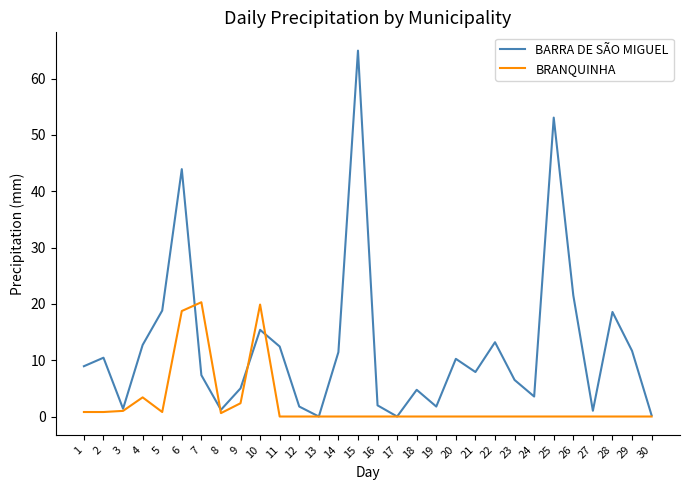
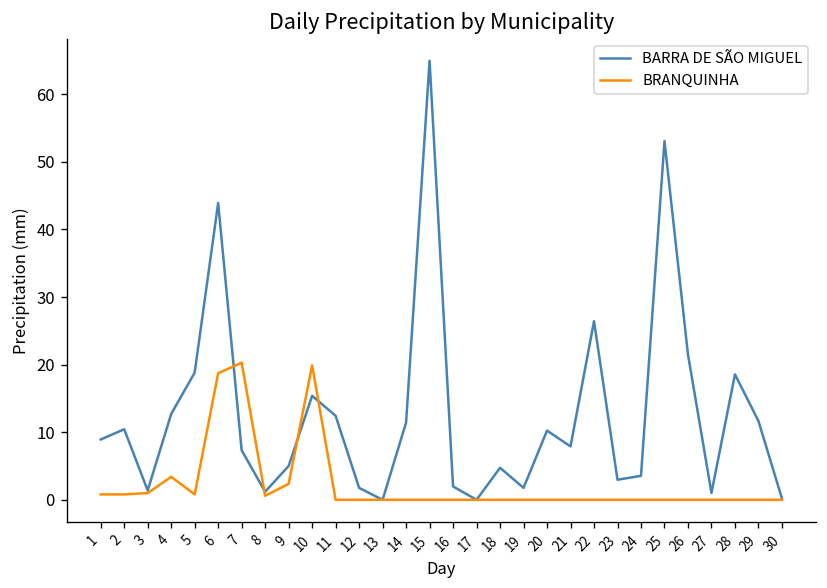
BARRA DE SÃO MIGUEL, 22: 13 -> 26
BARRA DE SÃO MIGUEL, 23: 6 -> 3
